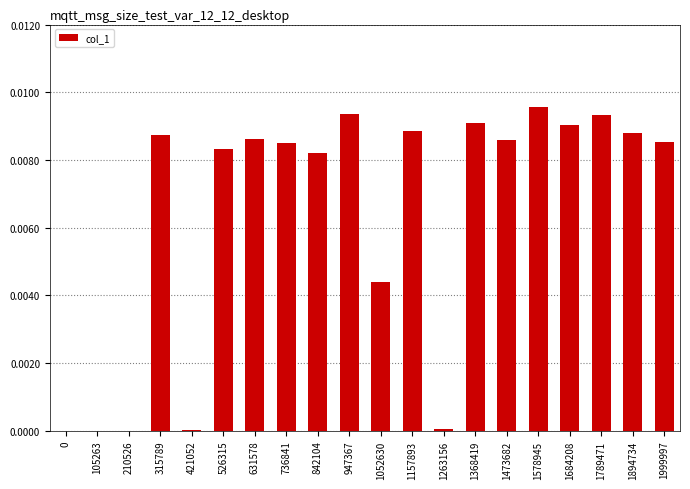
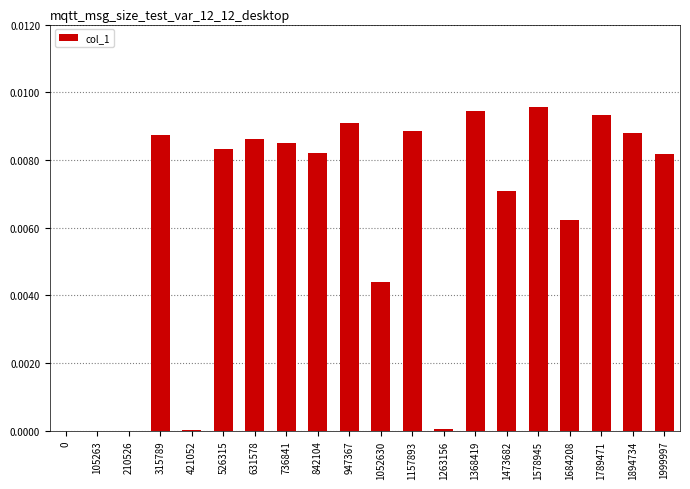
947367: 0.0094 -> 0.0091
1368419: 0.0091 -> 0.0094
1473682: 0.0086 -> 0.0071
1684208: 0.0090 -> 0.0062
1999997: 0.0085 -> 0.0082
